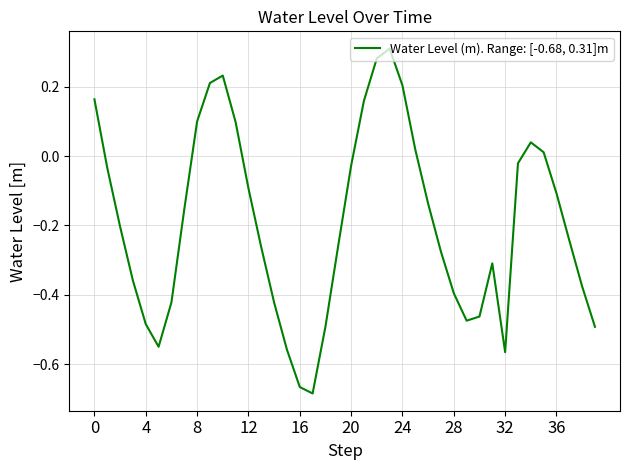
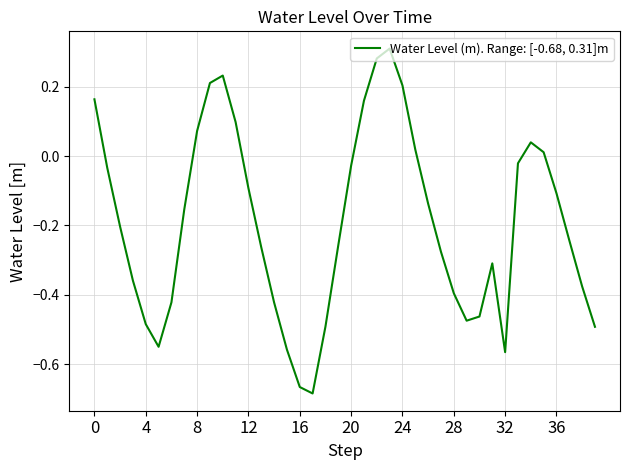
8: 0.10 -> 0.07
